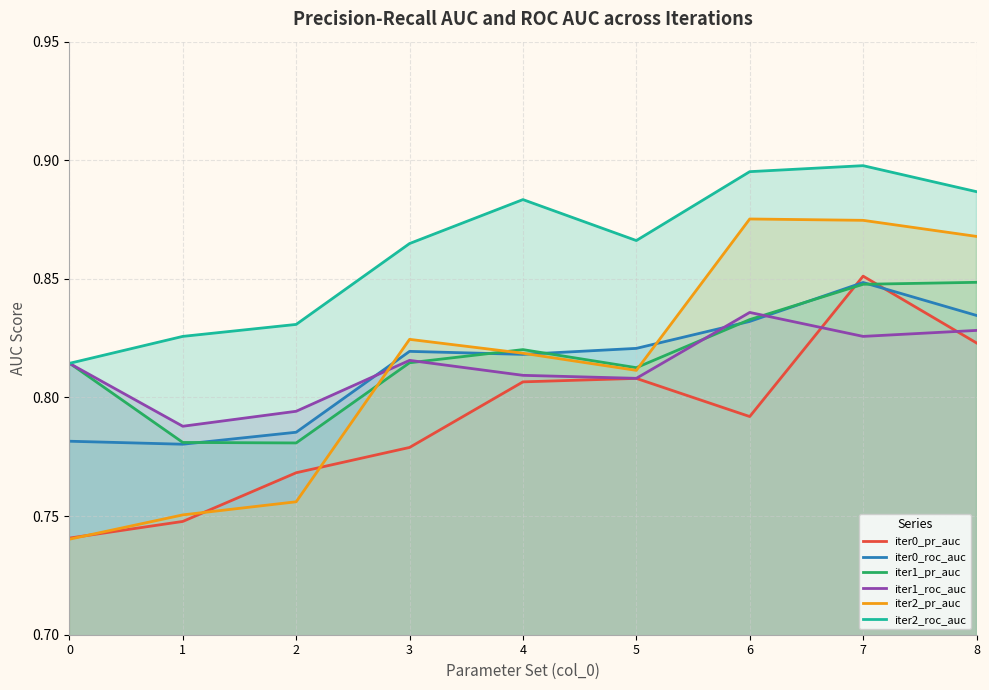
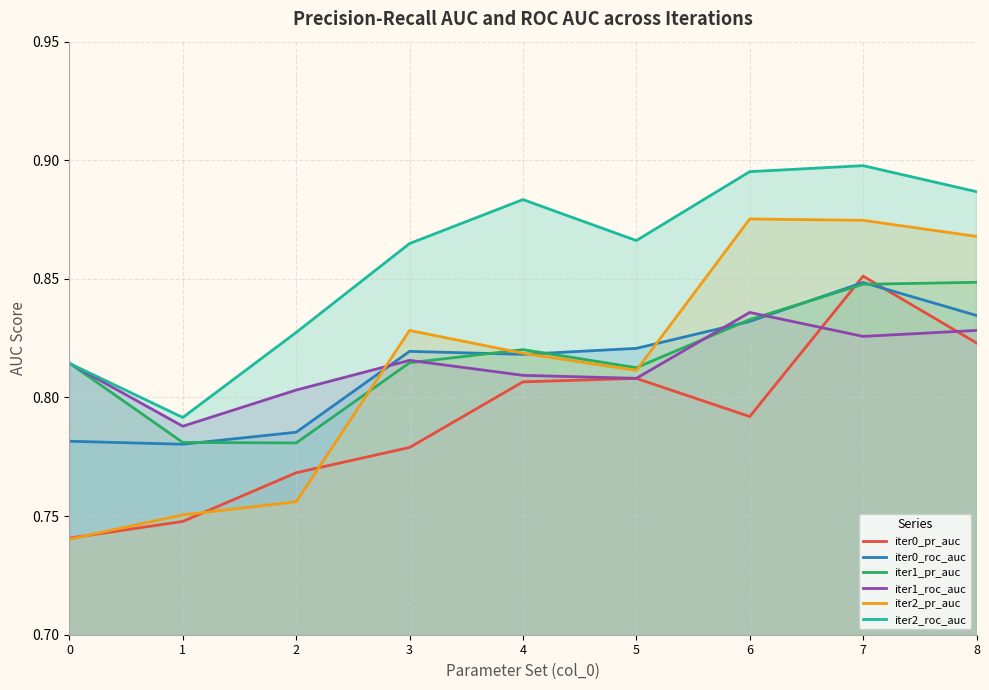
iter2_roc_auc, 1: 0.826 -> 0.792
iter1_roc_auc, 2: 0.794 -> 0.803
iter2_roc_auc, 2: 0.831 -> 0.827
iter2_pr_auc, 3: 0.825 -> 0.828
